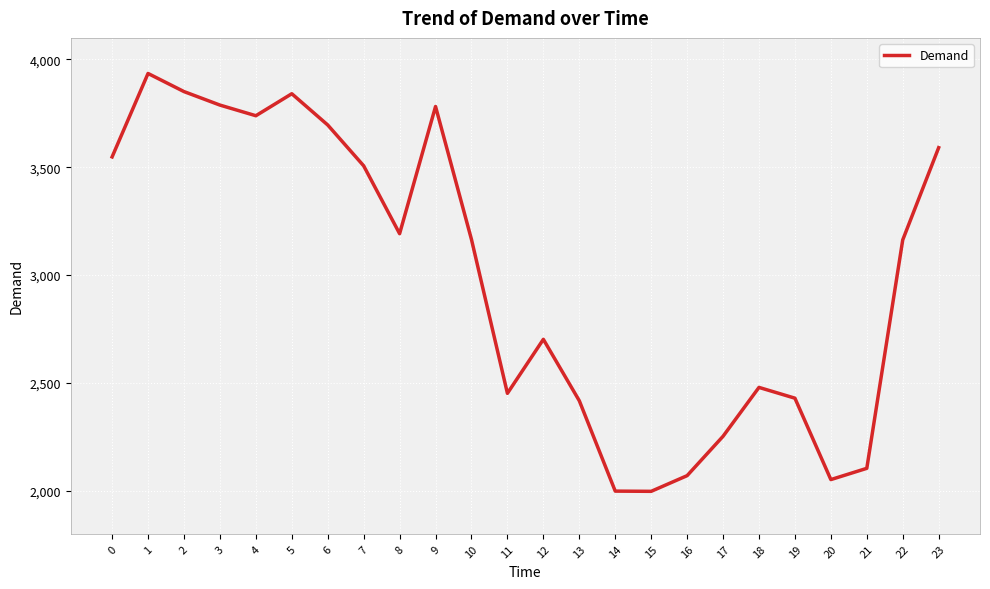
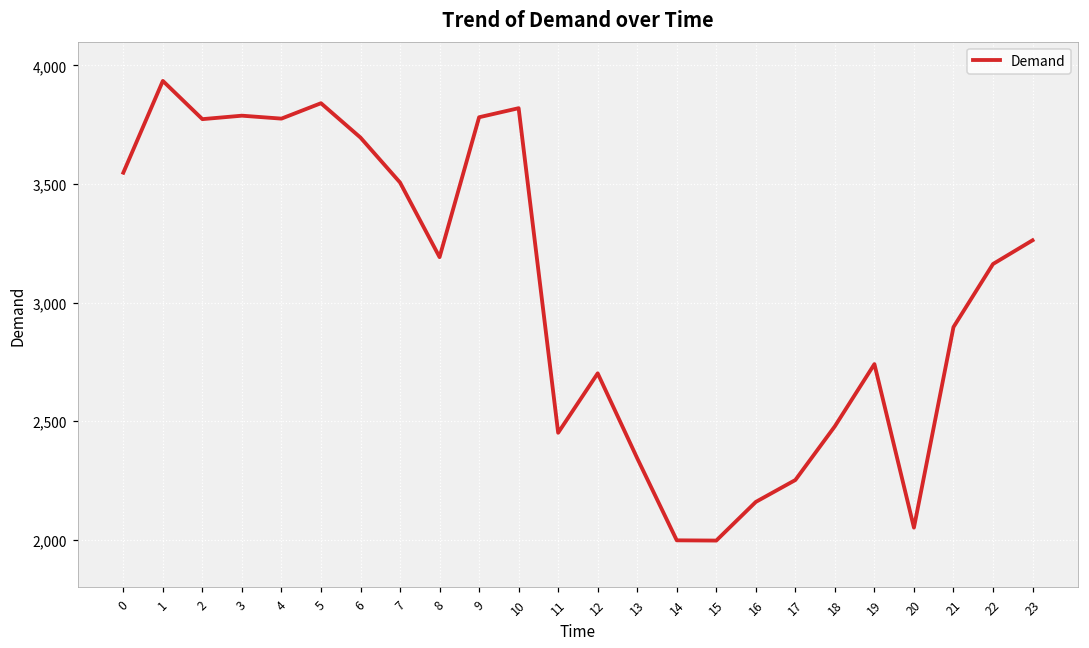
2: 3,850 -> 3,770
4: 3,740 -> 3,780
10: 3,170 -> 3,820
13: 2,420 -> 2,340
16: 2,070 -> 2,160
19: 2,430 -> 2,740
21: 2,100 -> 2,900
23: 3,590 -> 3,260
